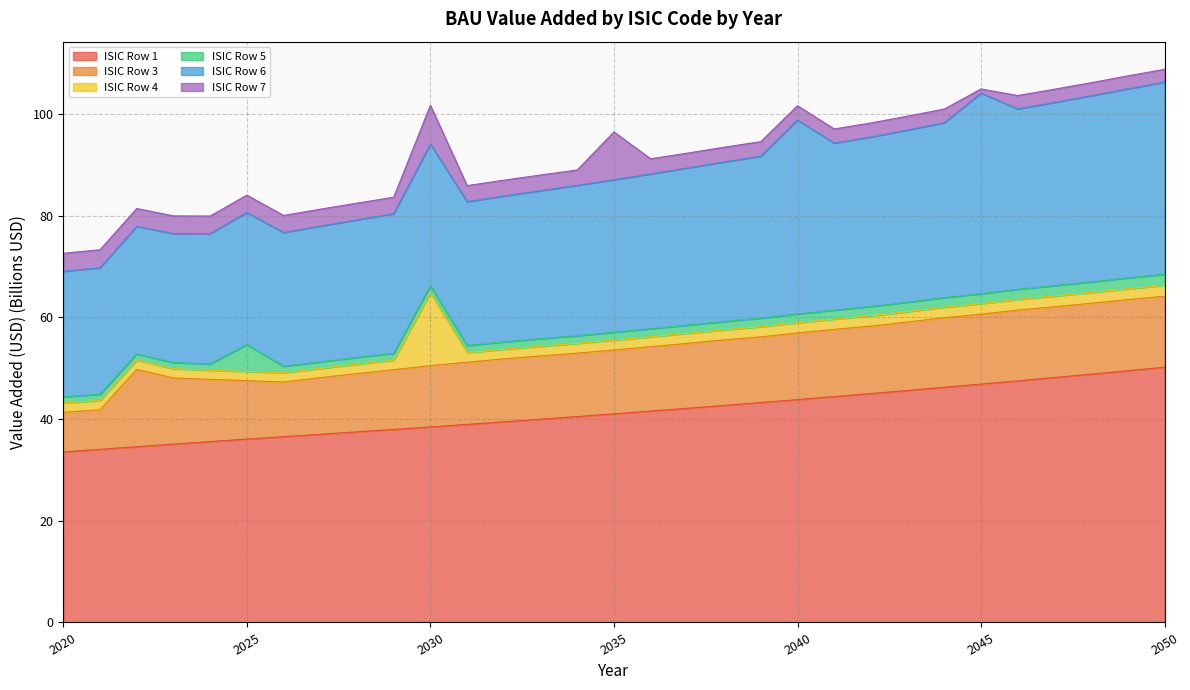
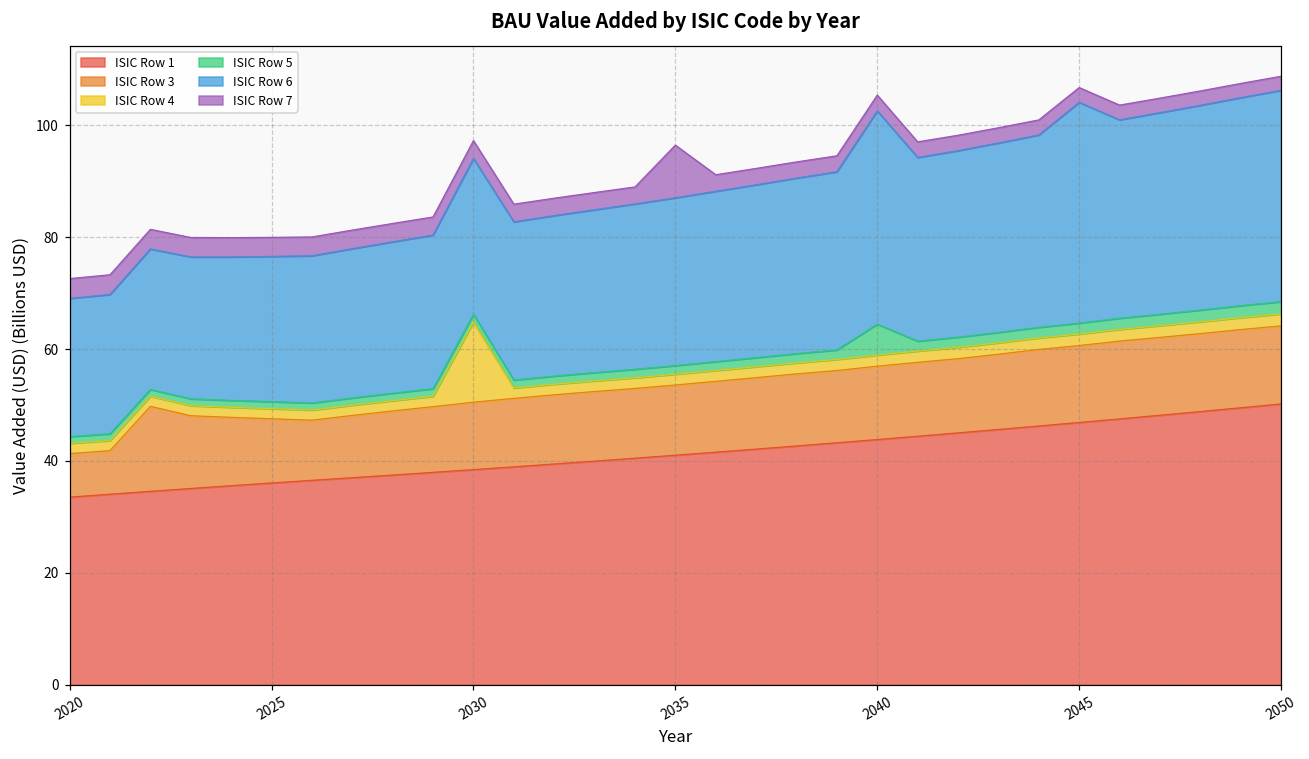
ISIC Row 5, 2025: 5 -> 1
ISIC Row 7, 2030: 8 -> 3
ISIC Row 5, 2040: 2 -> 6
ISIC Row 7, 2045: 1 -> 3
